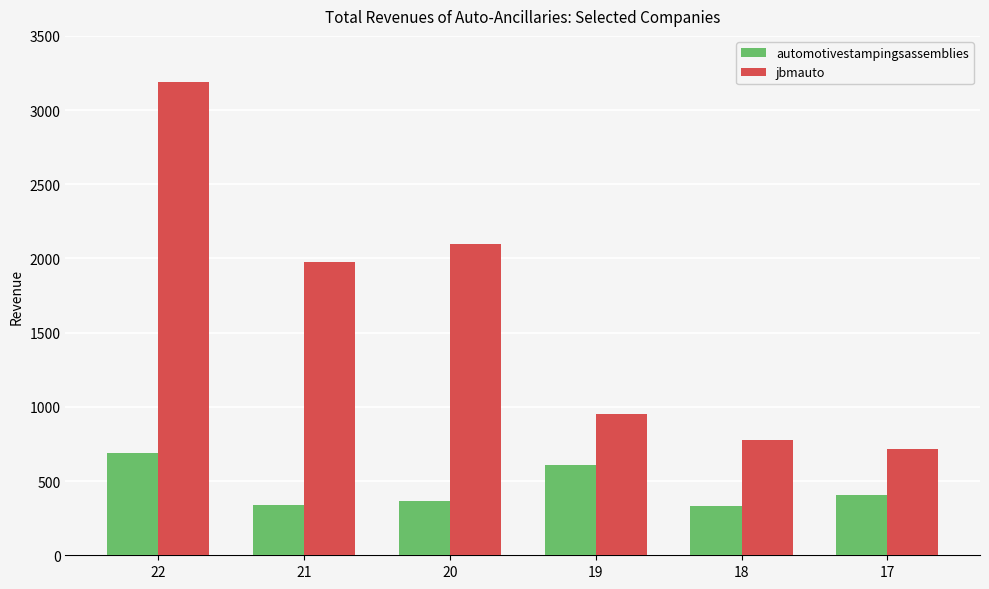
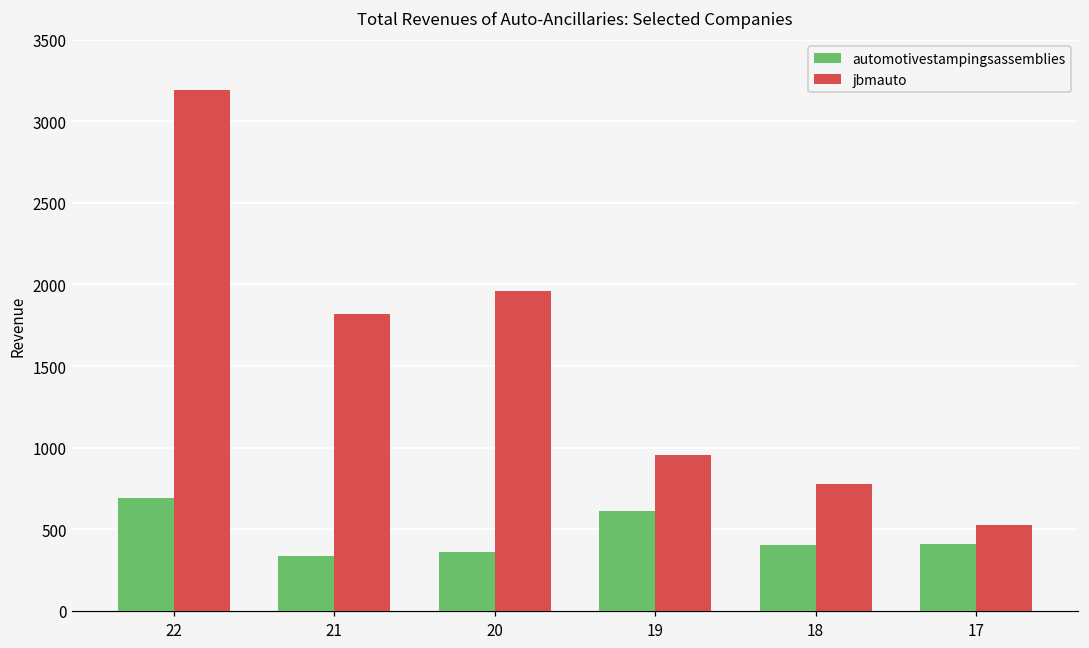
jbmauto, 21: 1980 -> 1820
jbmauto, 20: 2100 -> 1960
automotivestampingsassemblies, 18: 330 -> 400
jbmauto, 17: 710 -> 530
